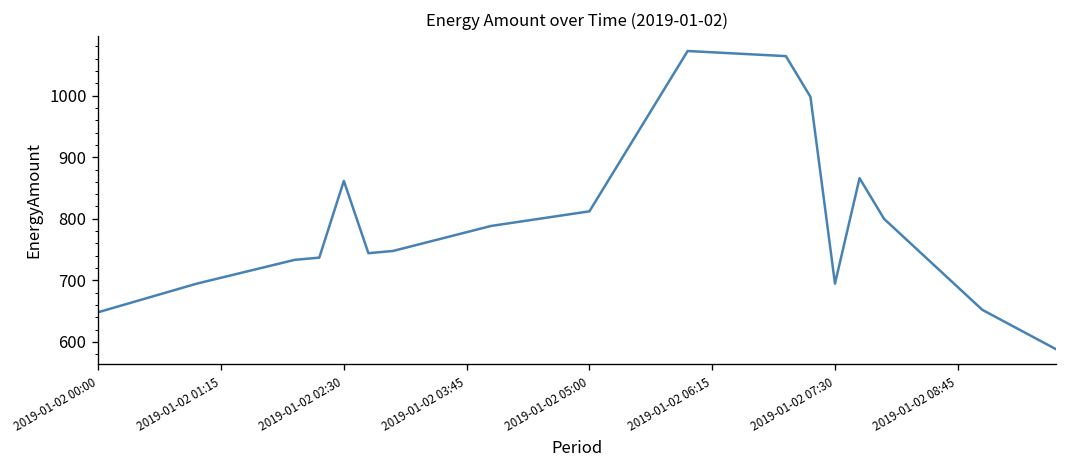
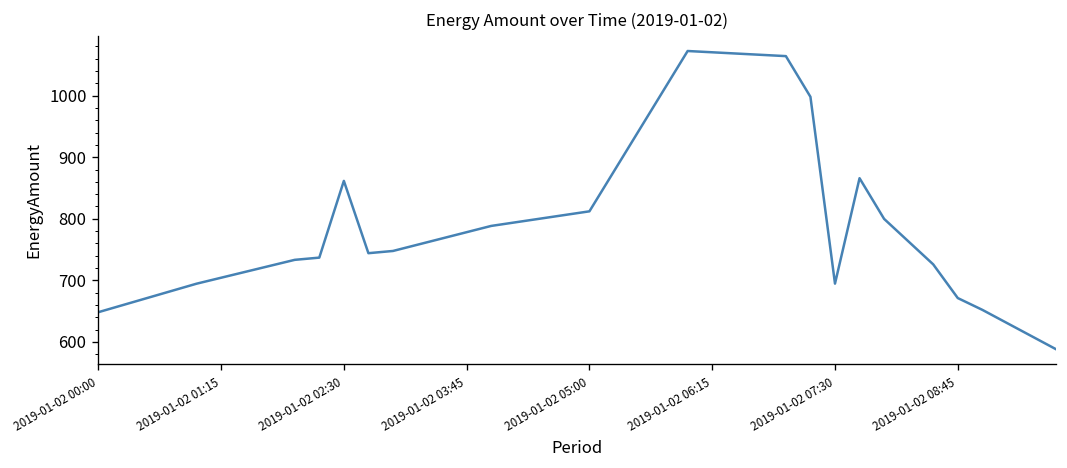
2019-01-02 08:45: 690 -> 670
